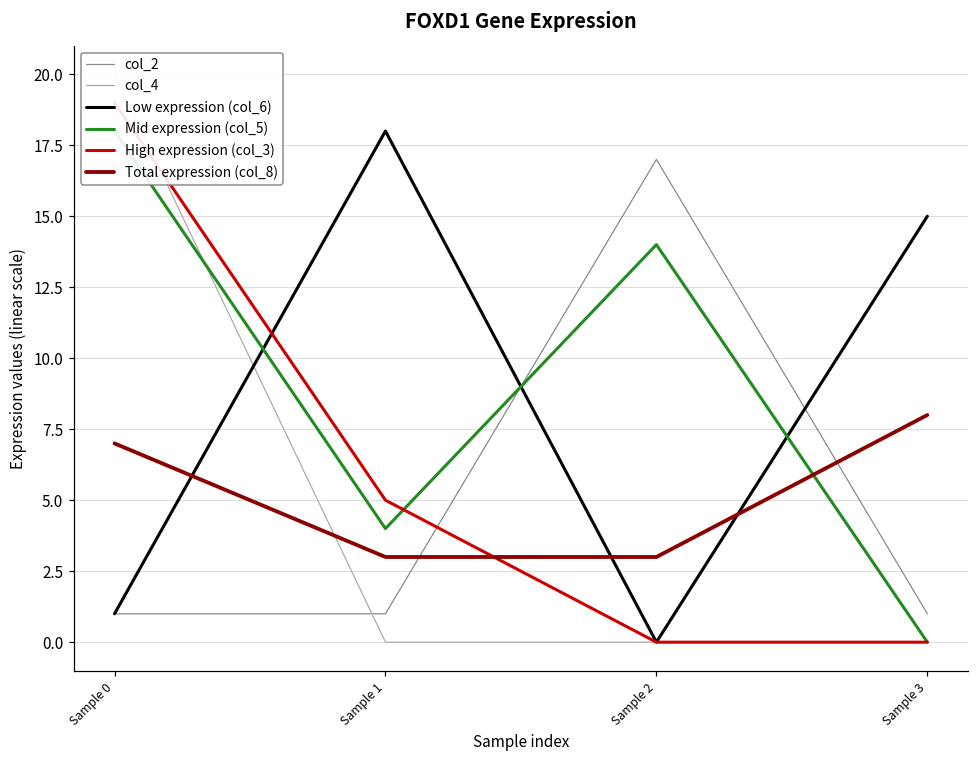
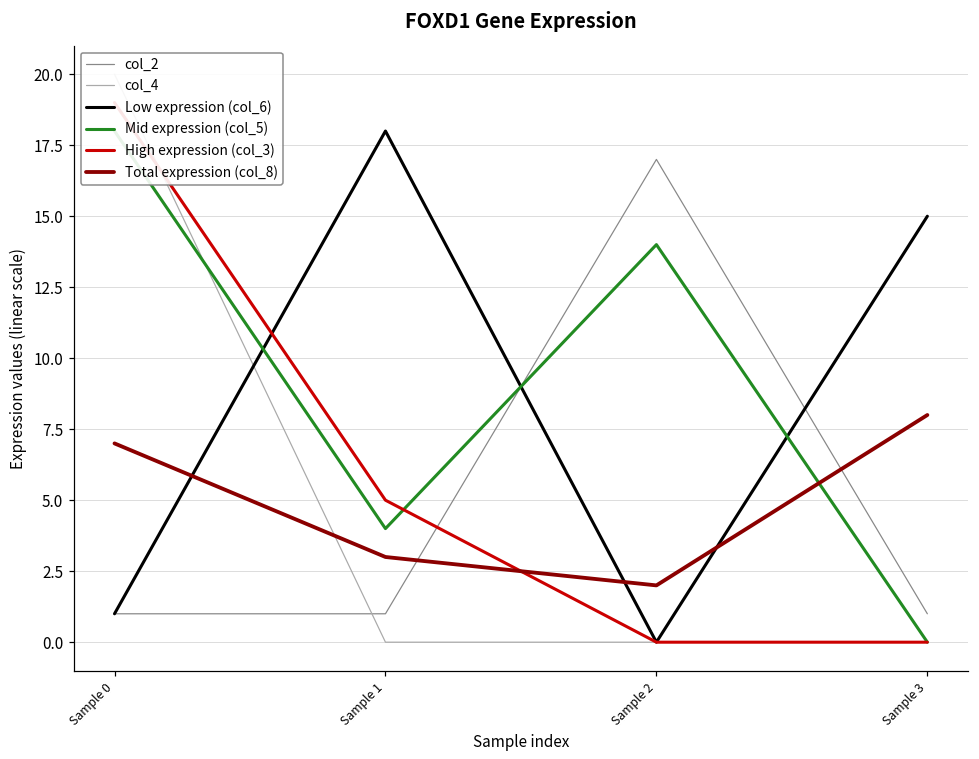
Total expression (col_8), Sample 2: 3 -> 2
